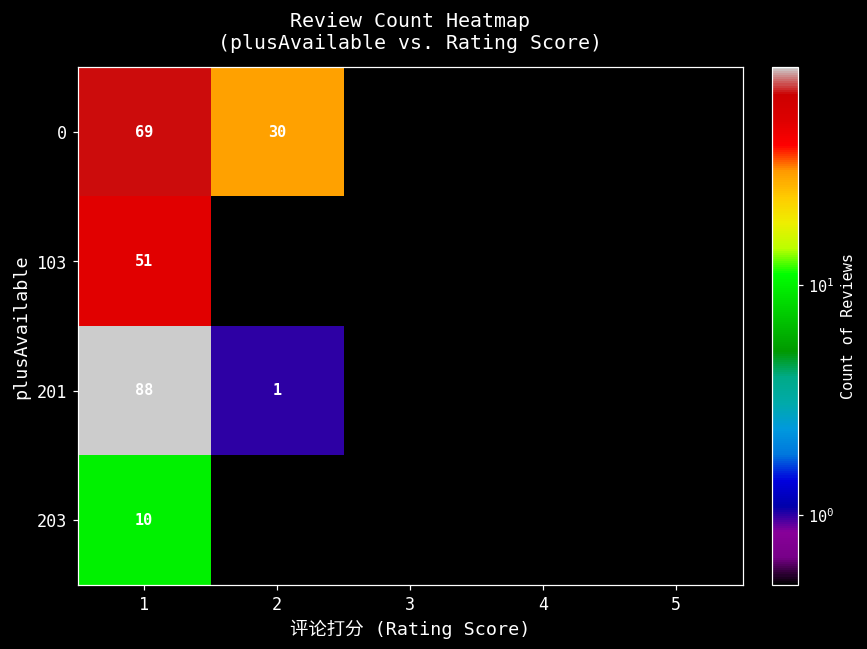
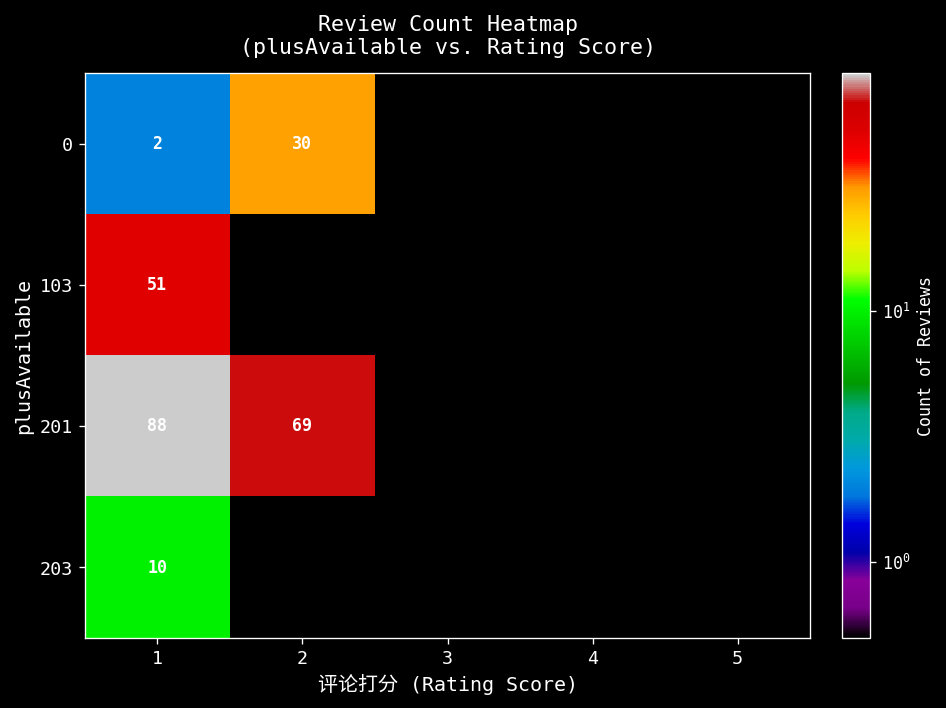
0, 1: 69 -> 2
201, 2: 1 -> 69
